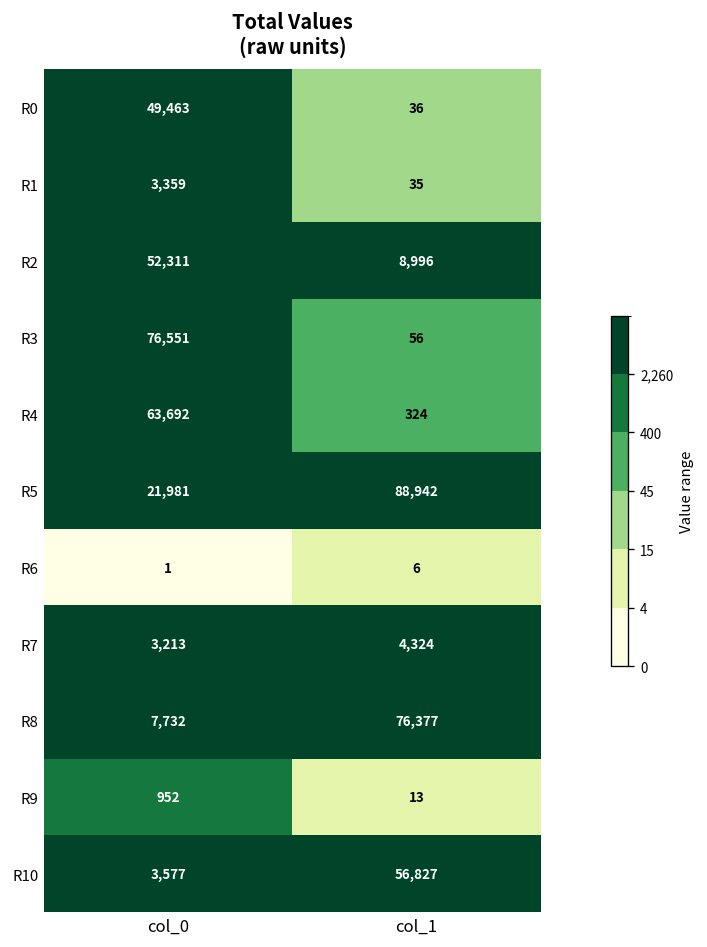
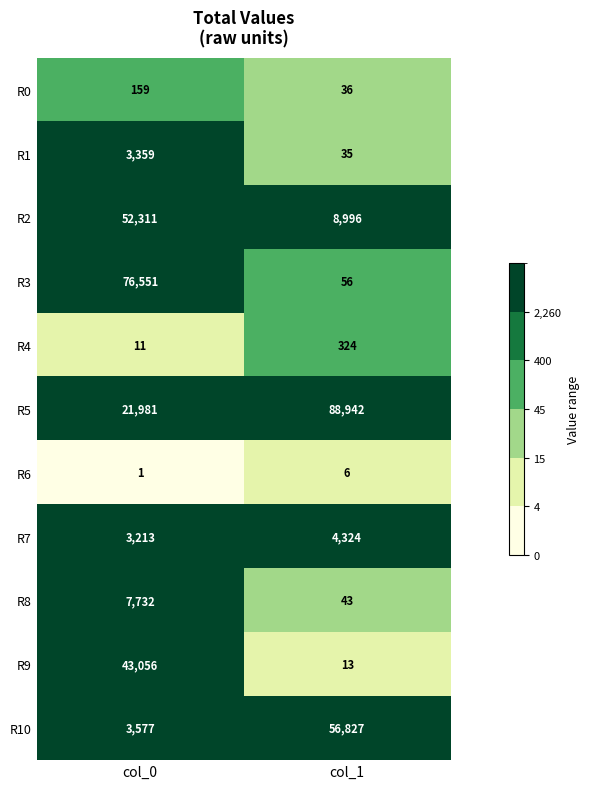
R0, col_0: 49,463 -> 159
R4, col_0: 63,692 -> 11
R8, col_1: 76,377 -> 43
R9, col_0: 952 -> 43,056
